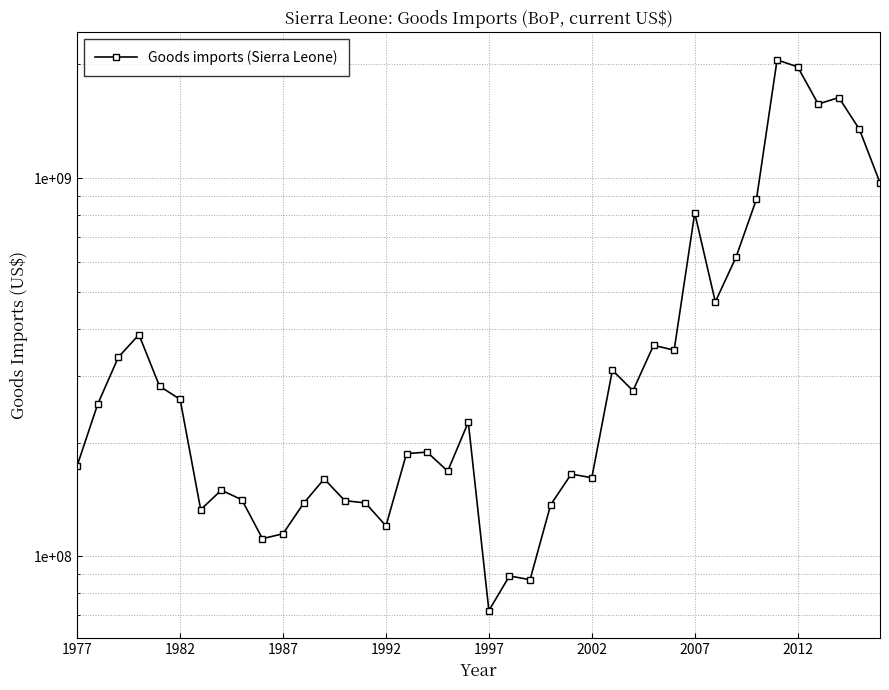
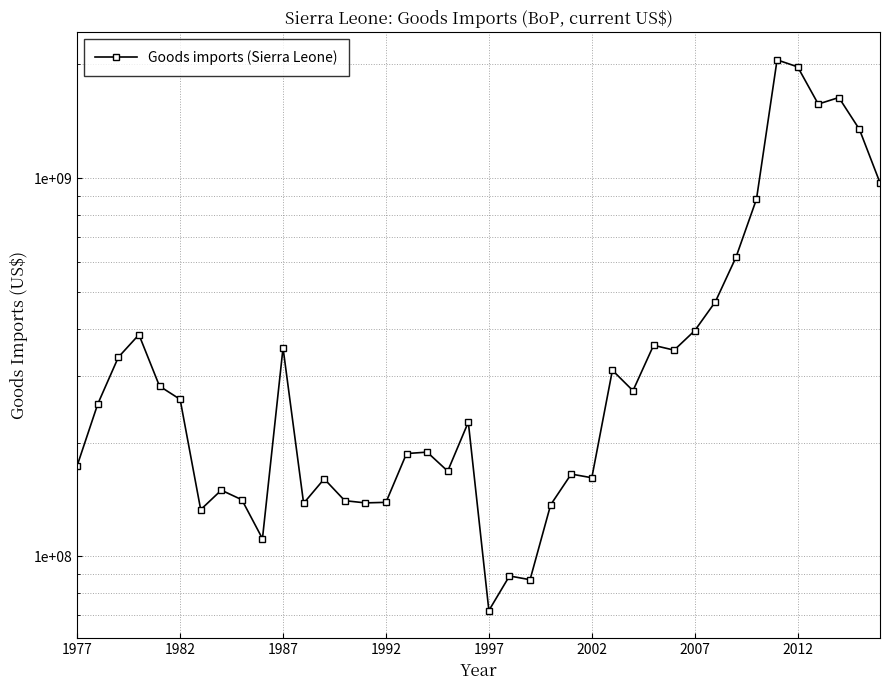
1987: 115000000 -> 360000000
1992: 120000000 -> 139000000
2007: 810000000 -> 400000000
